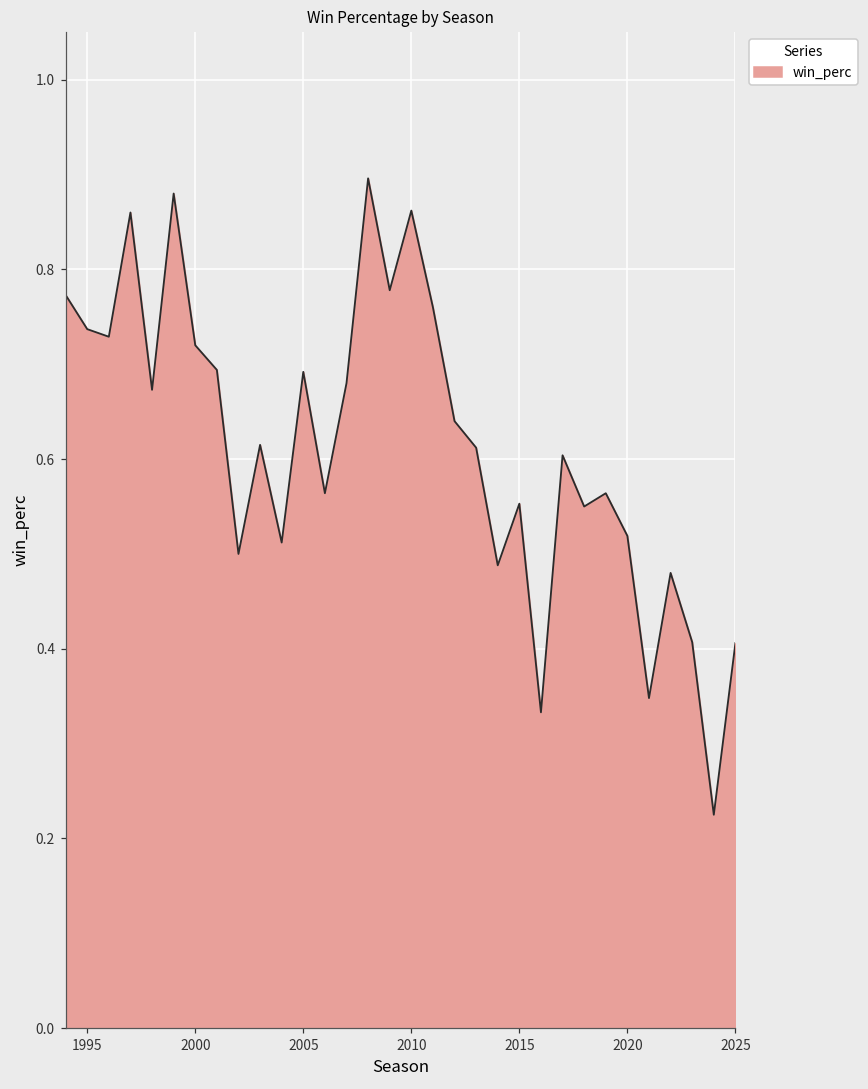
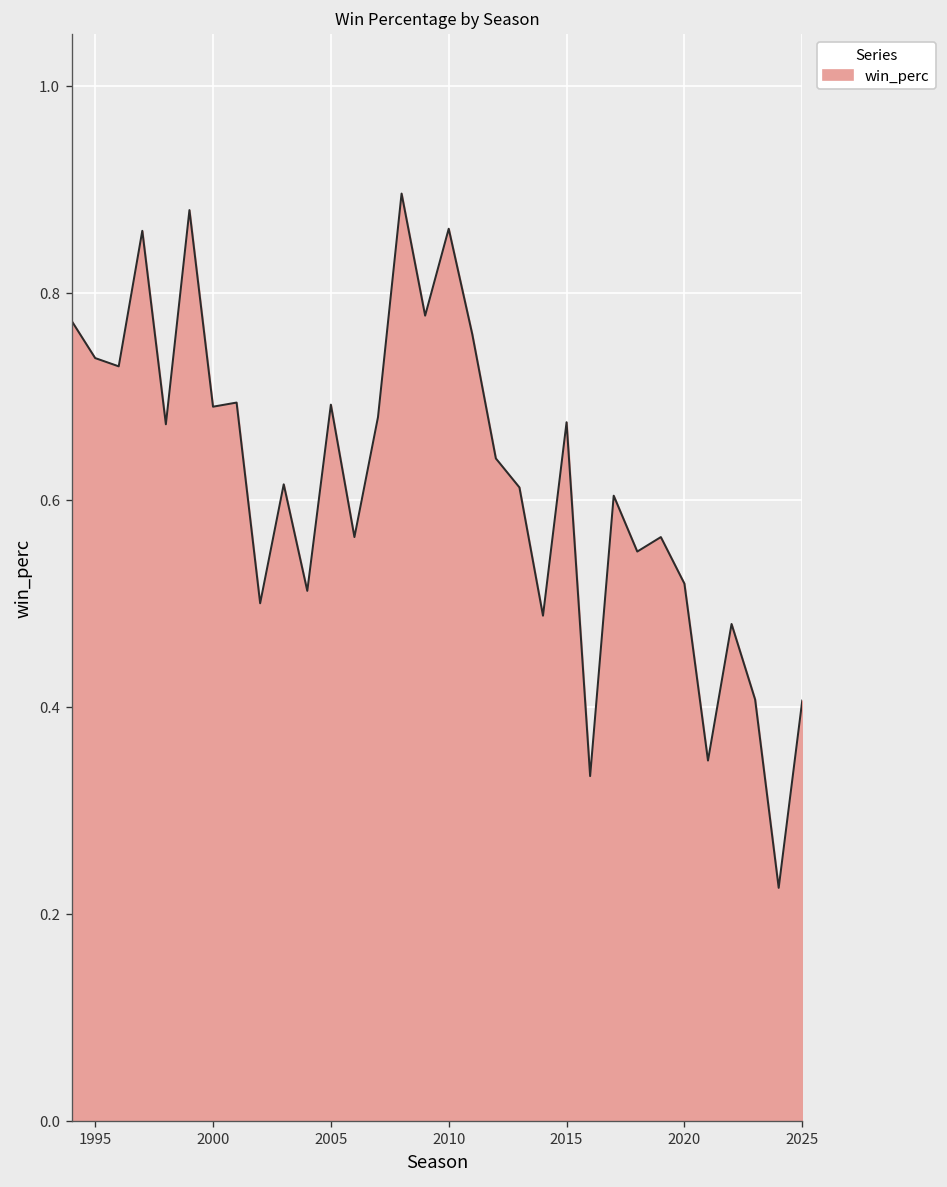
2000: 0.72 -> 0.69
2015: 0.55 -> 0.68
